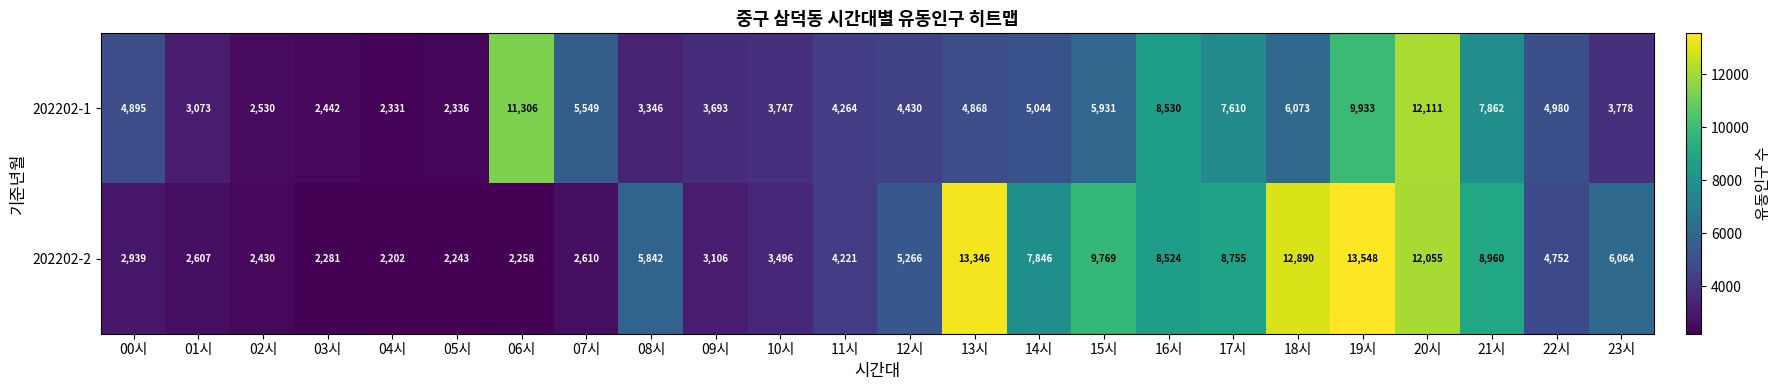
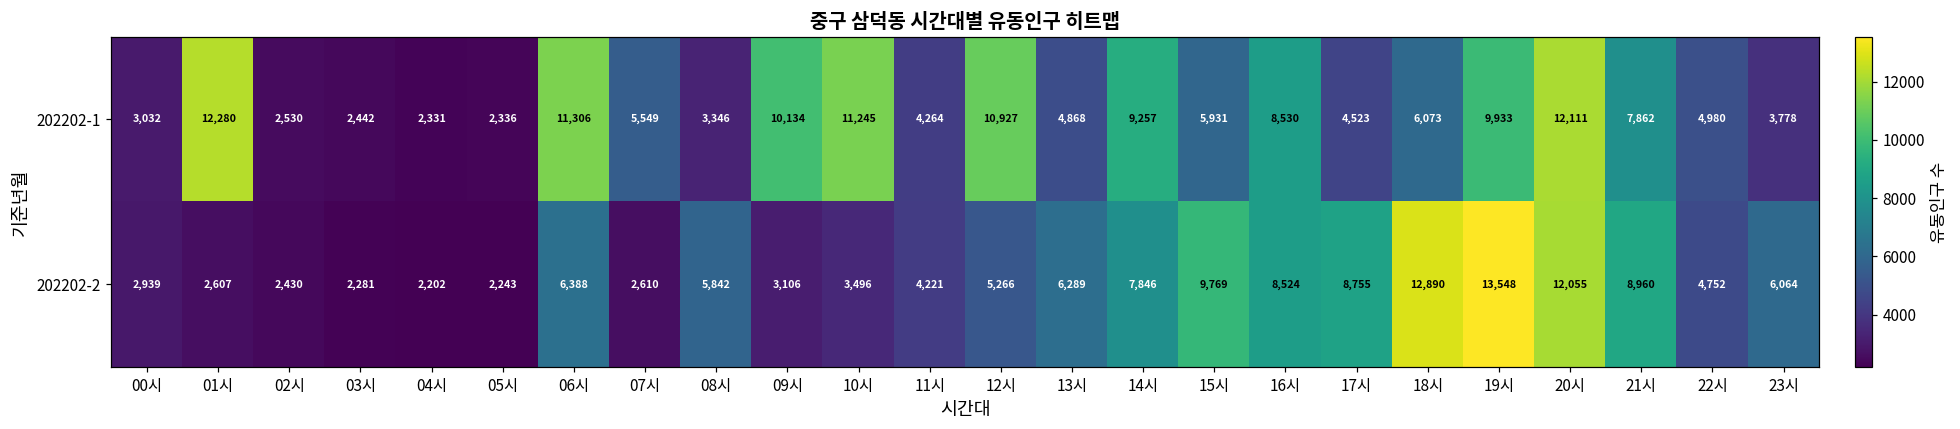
202202-1, 00시: 4,895 -> 3,032
202202-1, 01시: 3,073 -> 12,280
202202-1, 09시: 3,693 -> 10,134
202202-1, 10시: 3,747 -> 11,245
202202-1, 12시: 4,430 -> 10,927
202202-1, 14시: 5,044 -> 9,257
202202-1, 17시: 7,610 -> 4,523
202202-2, 06시: 2,258 -> 6,388
202202-2, 13시: 13,346 -> 6,289
